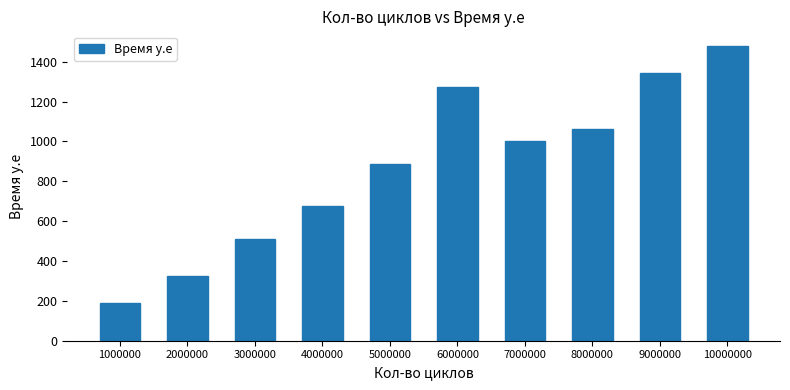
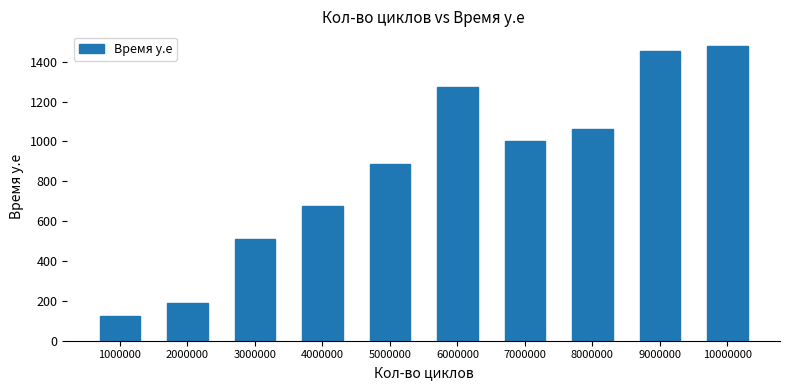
1000000: 190 -> 130
2000000: 330 -> 190
9000000: 1350 -> 1450
